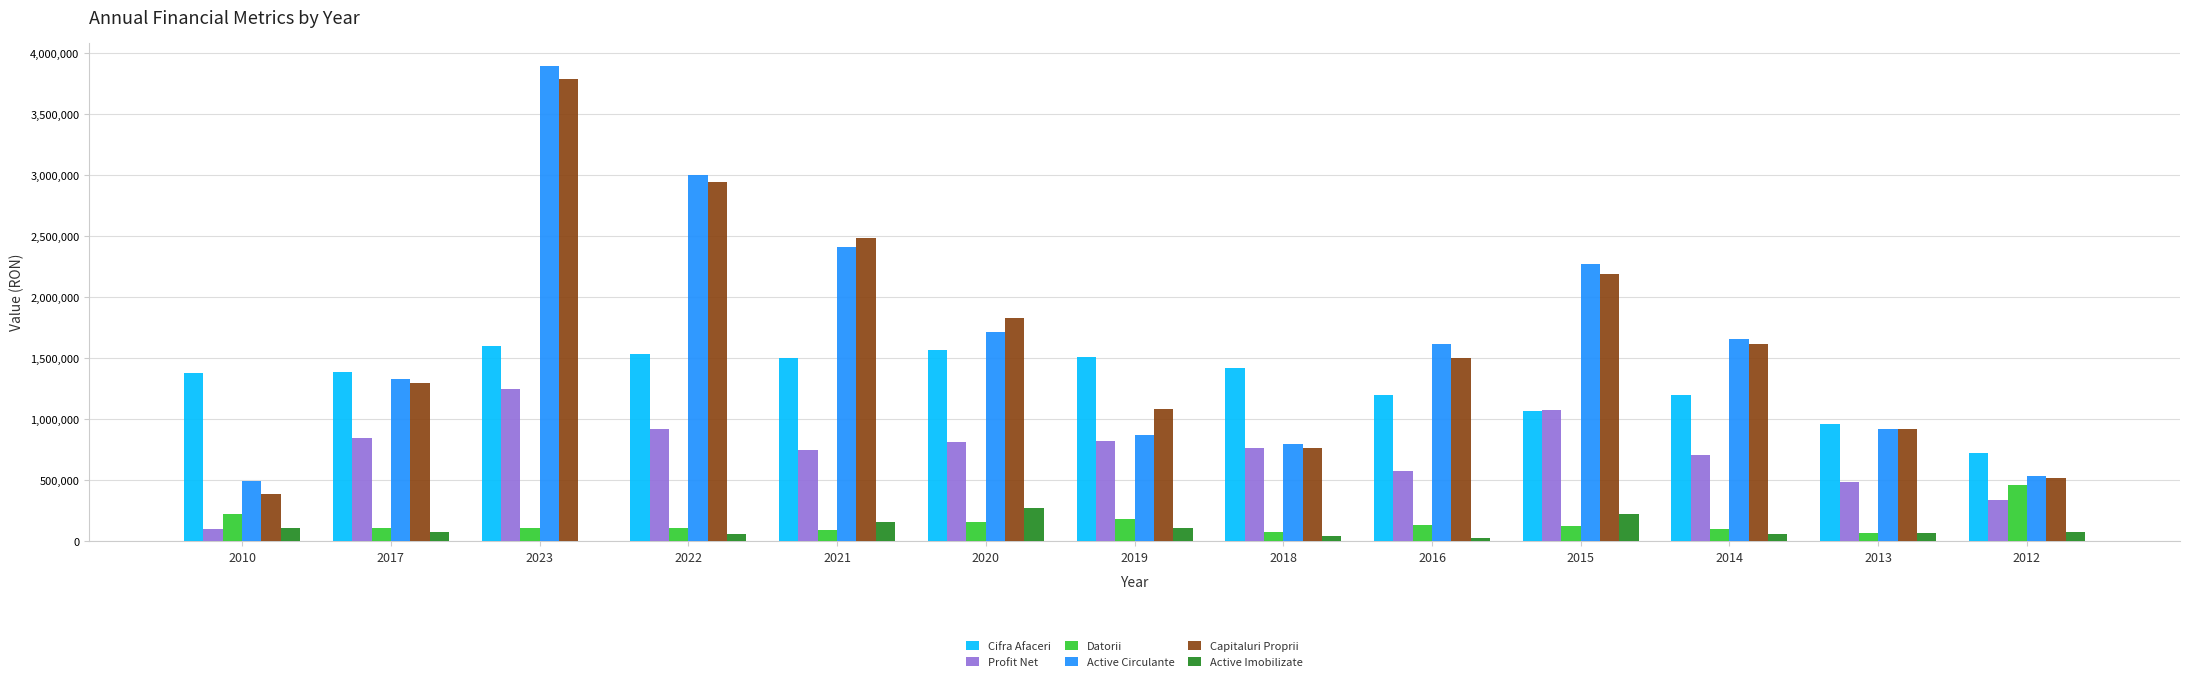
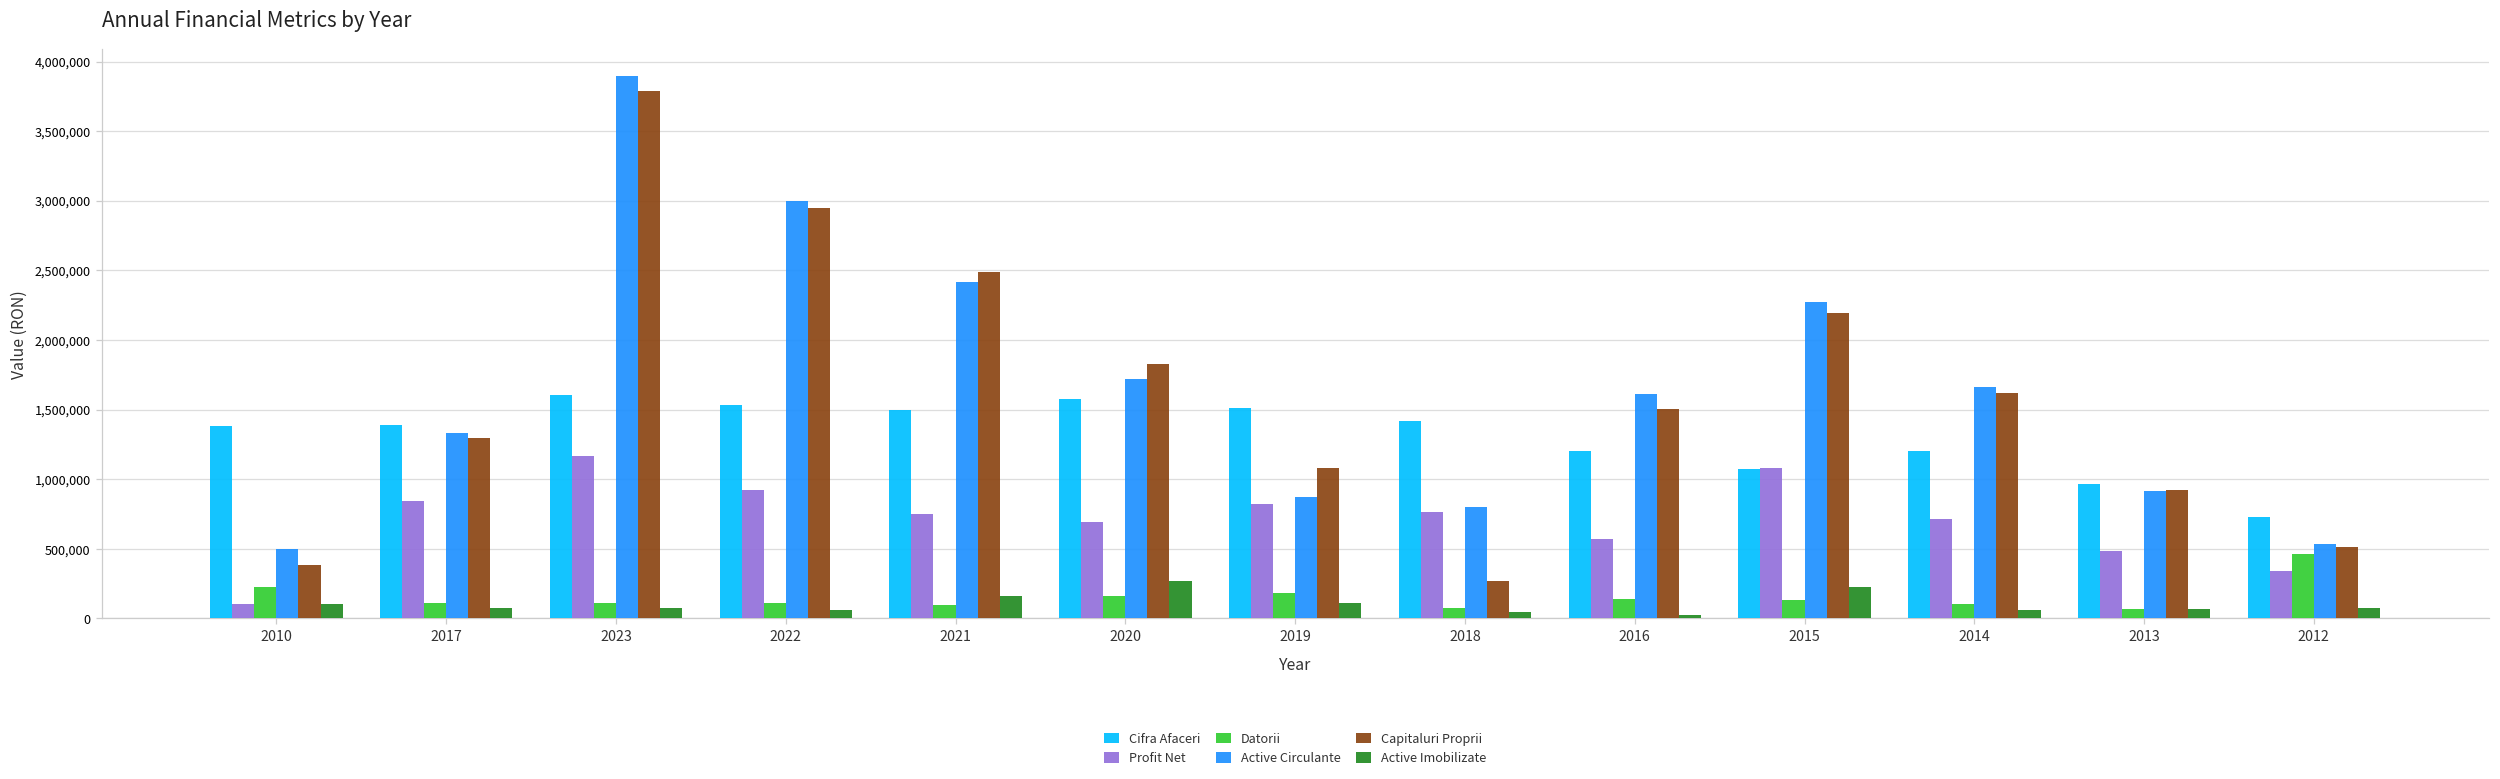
Profit Net, 2023: 1,250,000 -> 1,170,000
Active Imobilizate, 2023: 0 -> 80,000
Profit Net, 2020: 820,000 -> 690,000
Capitaluri Proprii, 2018: 770,000 -> 270,000
